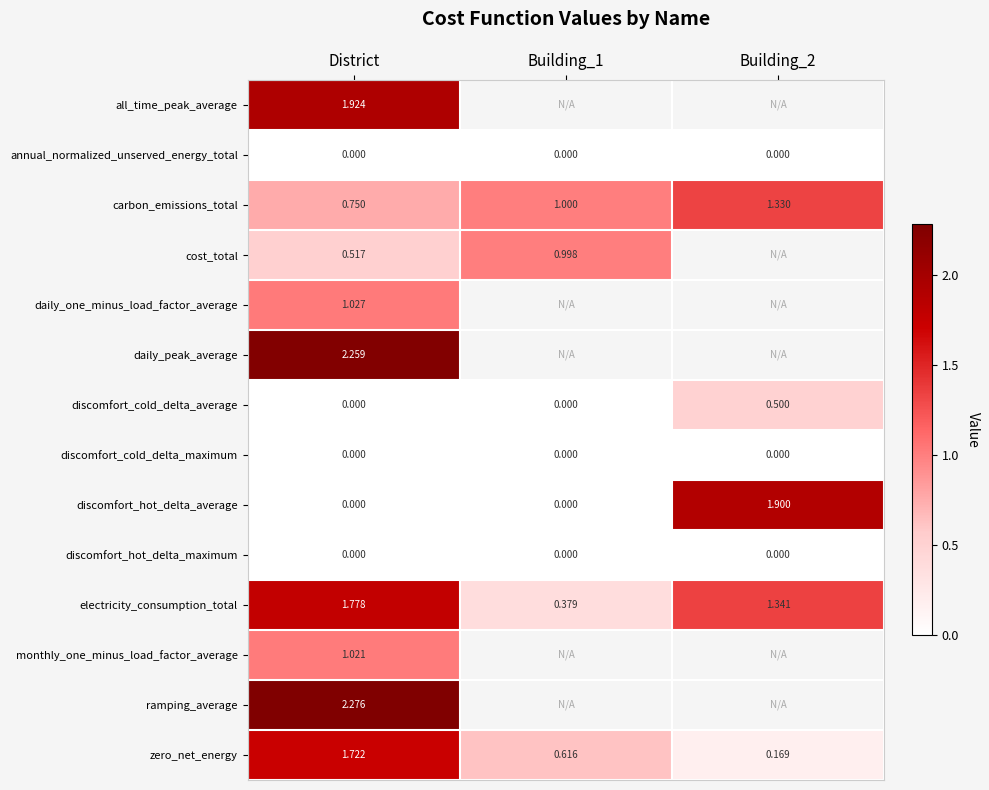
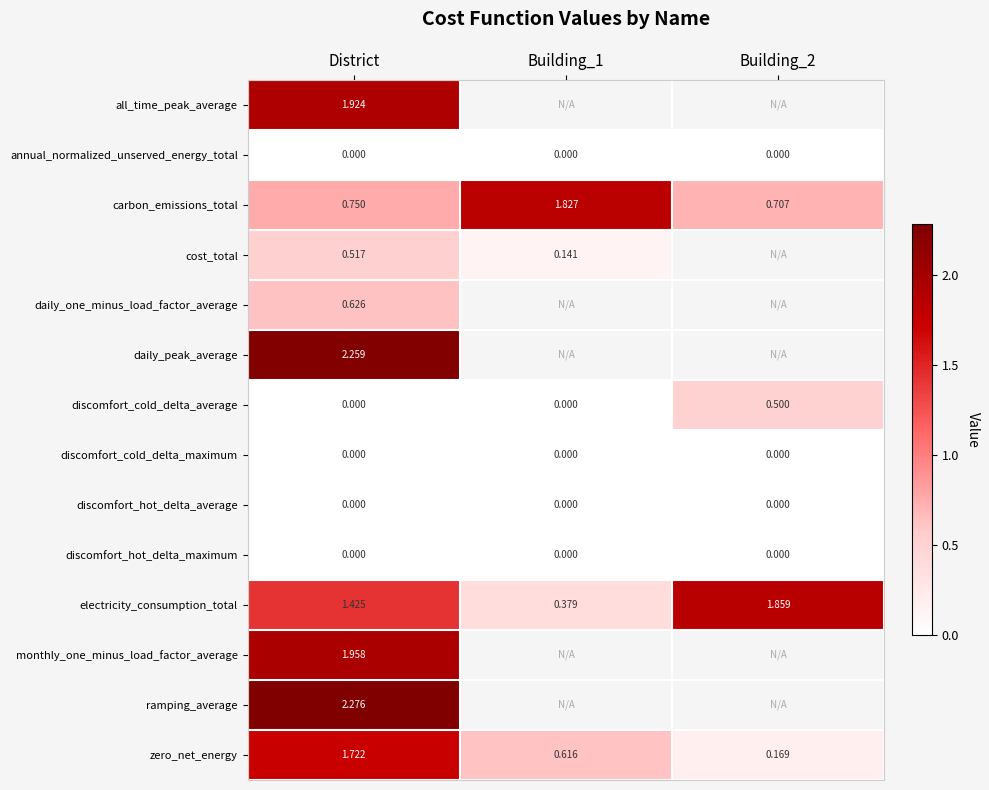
carbon_emissions_total, Building_1: 1.000 -> 1.827
carbon_emissions_total, Building_2: 1.330 -> 0.707
cost_total, Building_1: 0.998 -> 0.141
daily_one_minus_load_factor_average, District: 1.027 -> 0.626
discomfort_hot_delta_average, Building_2: 1.900 -> 0.000
electricity_consumption_total, District: 1.778 -> 1.425
electricity_consumption_total, Building_2: 1.341 -> 1.859
monthly_one_minus_load_factor_average, District: 1.021 -> 1.958
